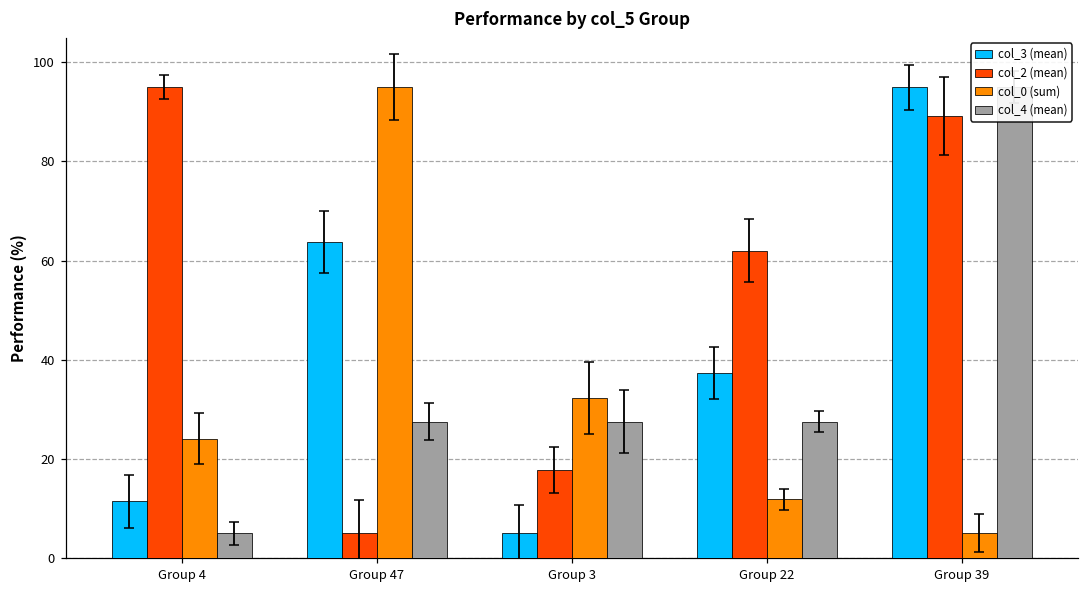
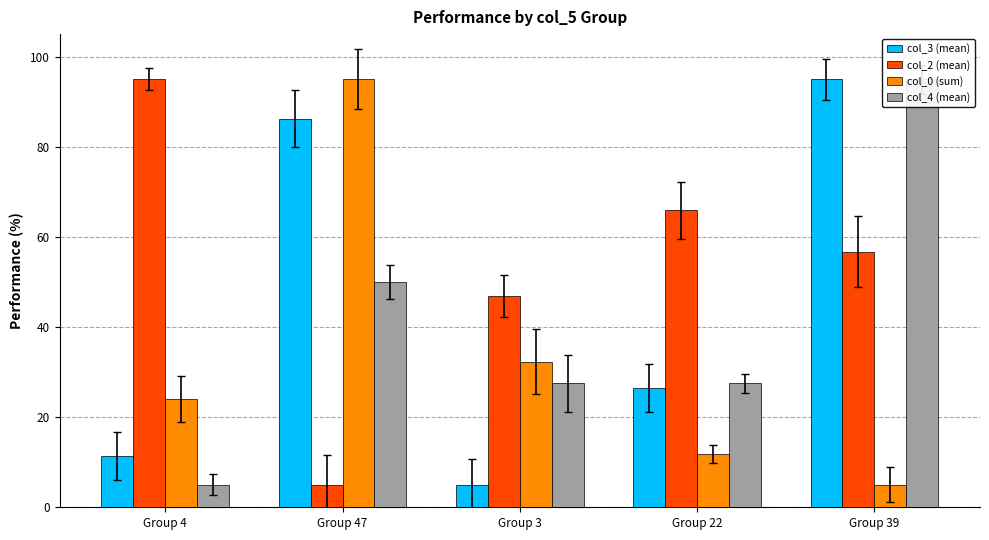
col_3 (mean), Group 47: 64 -> 86
col_4 (mean), Group 47: 28 -> 50
col_2 (mean), Group 3: 18 -> 47
col_3 (mean), Group 22: 37 -> 27
col_2 (mean), Group 22: 62 -> 66
col_2 (mean), Group 39: 89 -> 57
